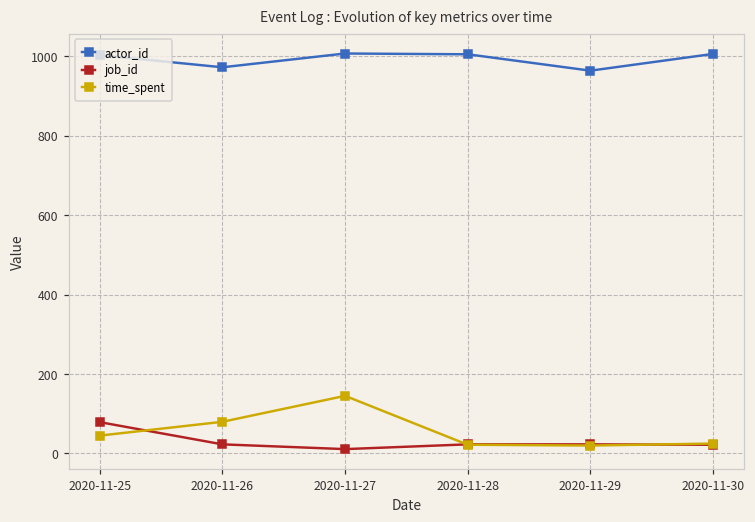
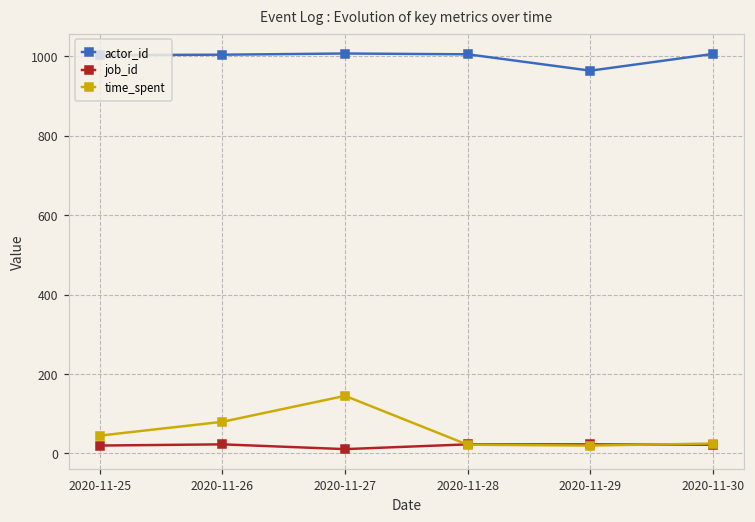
job_id, 2020-11-25: 80 -> 20
actor_id, 2020-11-26: 970 -> 1000
